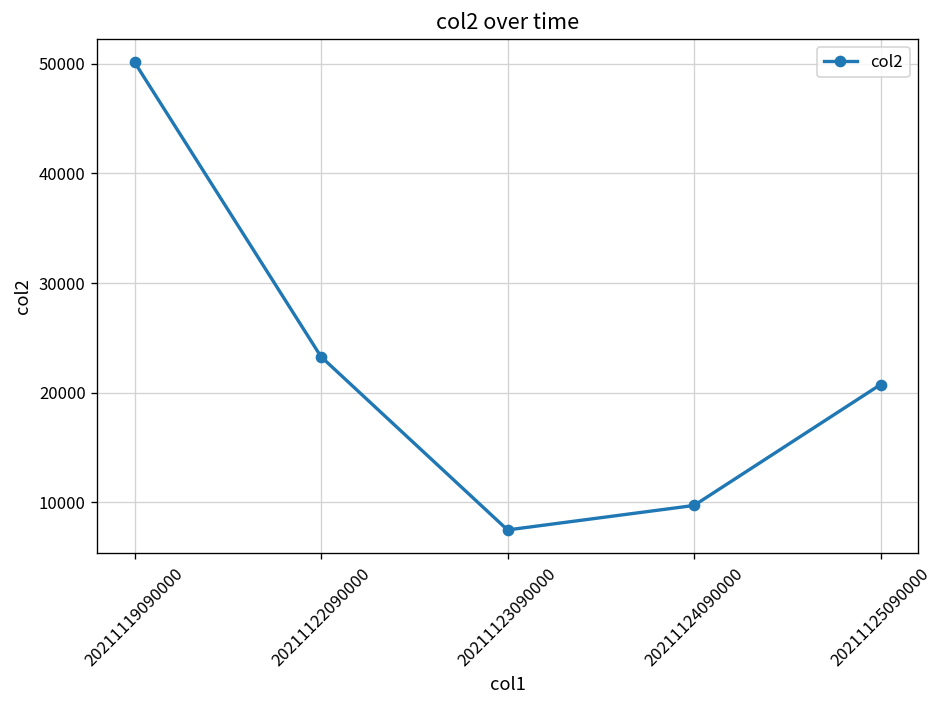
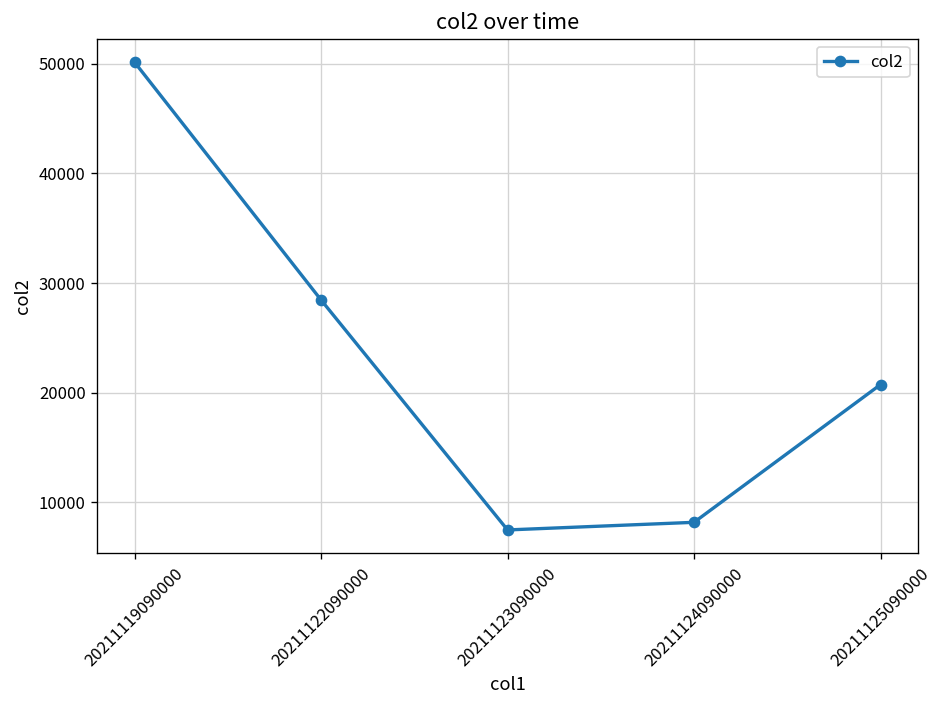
20211122090000: 23000 -> 28000
20211124090000: 10000 -> 8000
